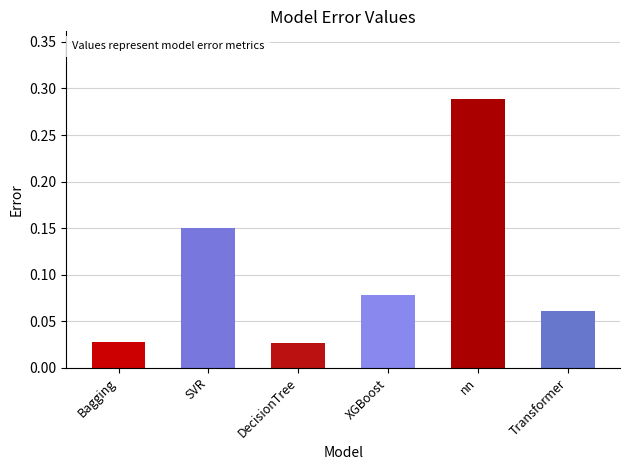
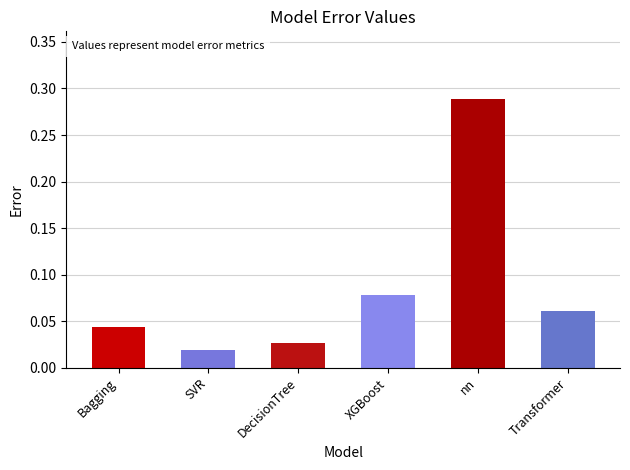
Bagging: 0.03 -> 0.04
SVR: 0.15 -> 0.02
